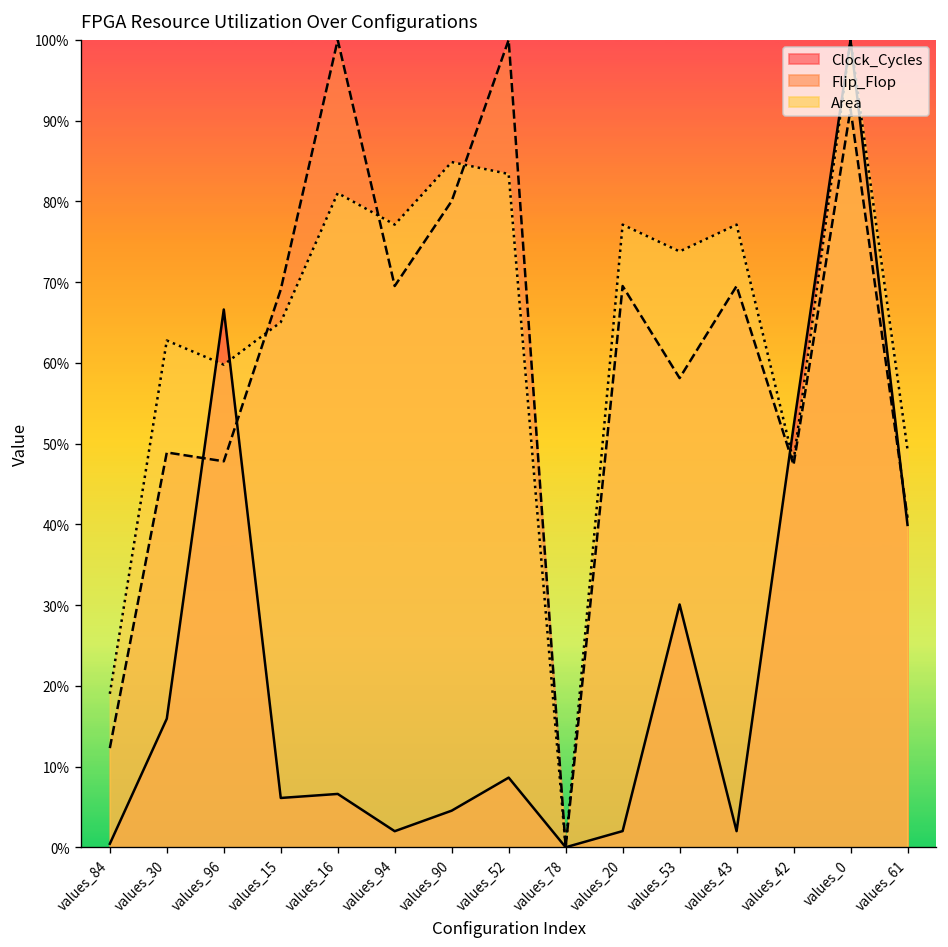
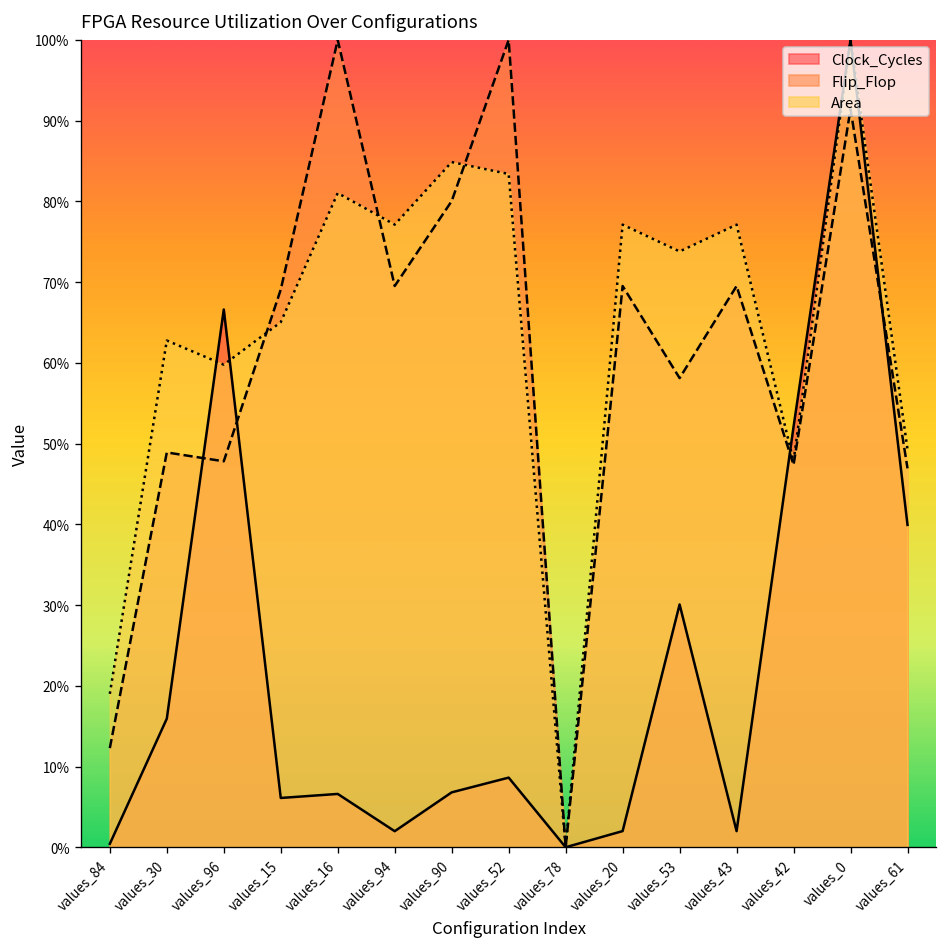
Clock_Cycles, values_90: 5% -> 7%
Flip_Flop, values_61: 41% -> 47%
